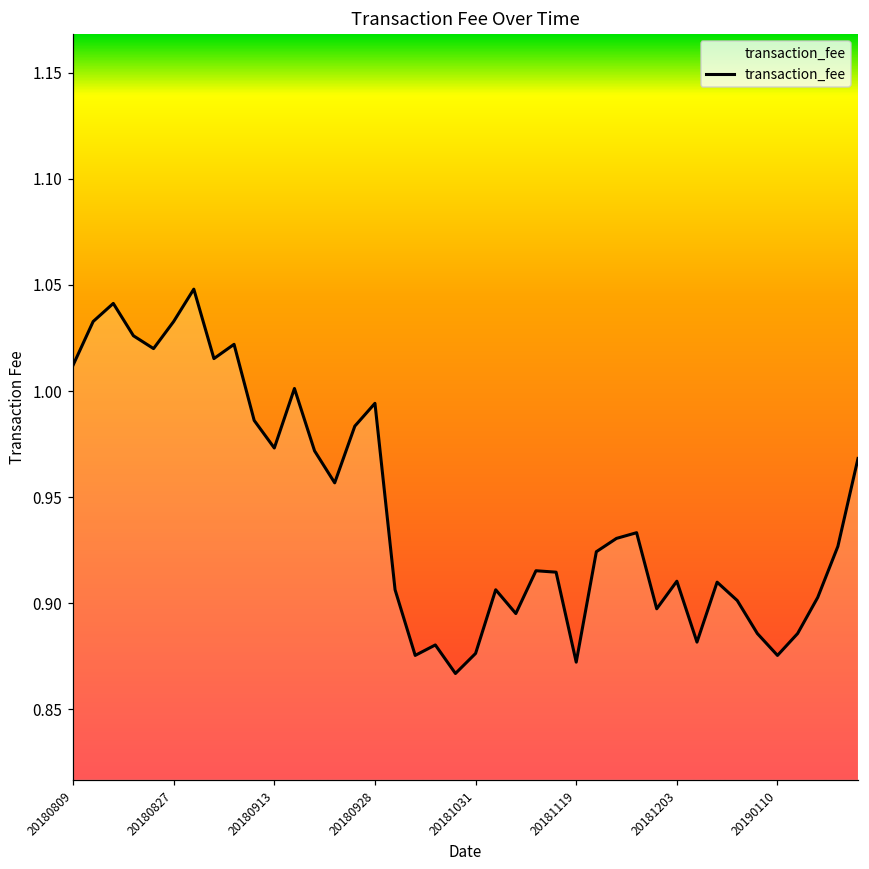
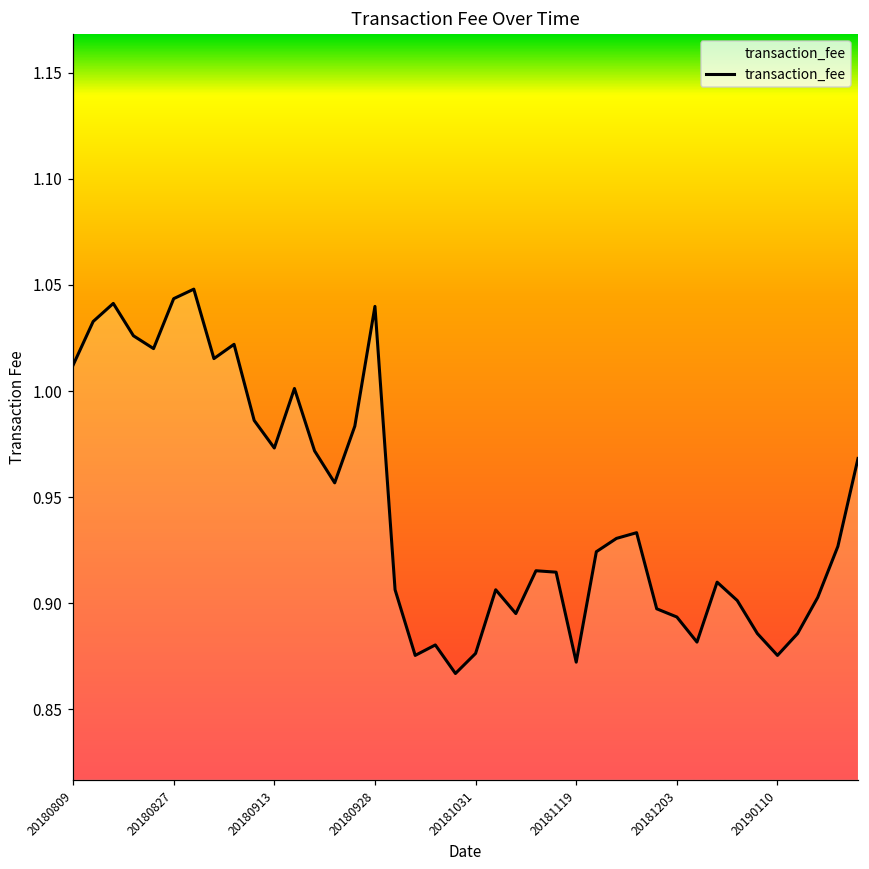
20180827: 1.033 -> 1.044
20180928: 0.994 -> 1.040
20181203: 0.910 -> 0.894
